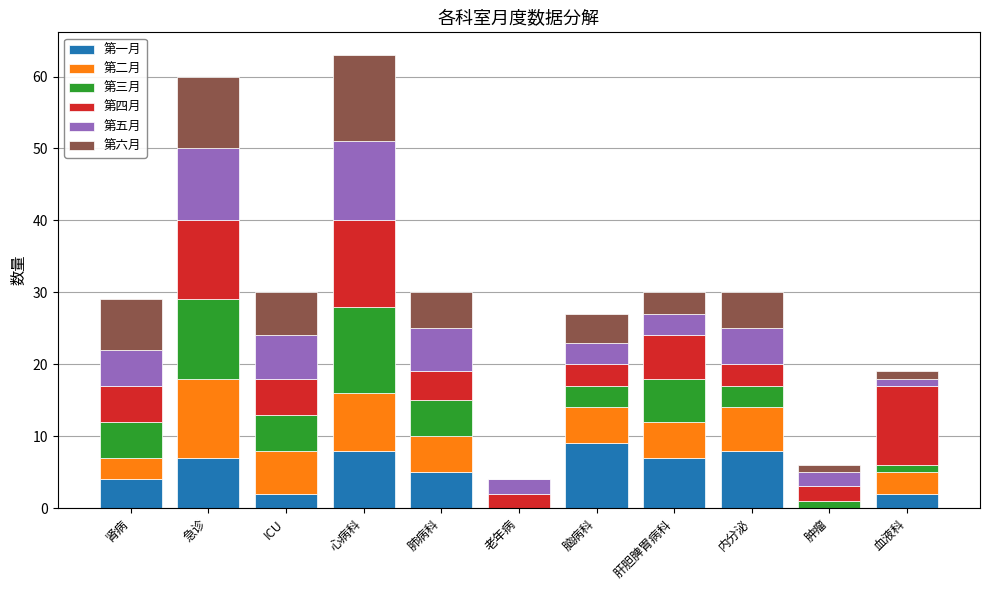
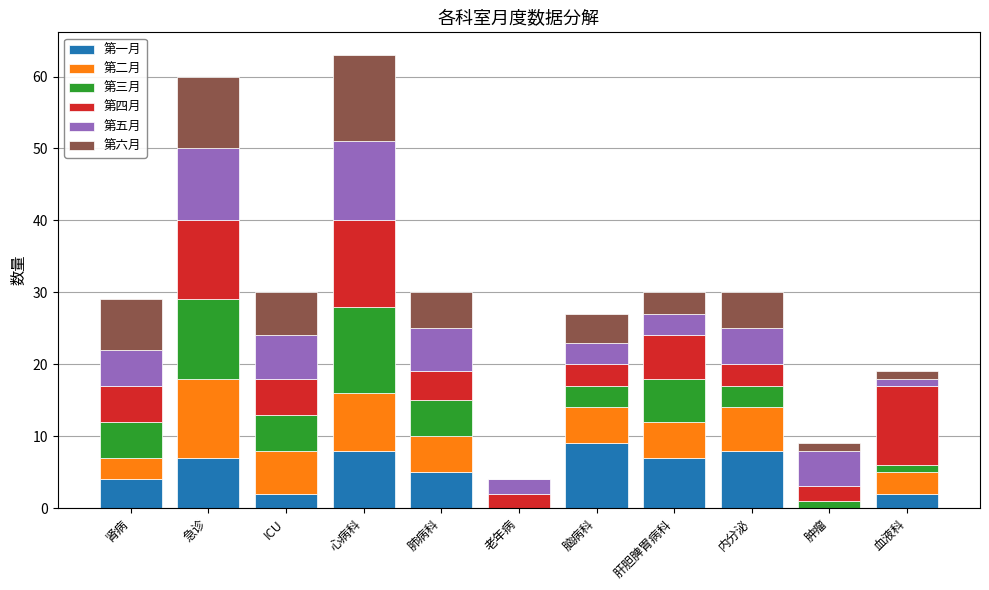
第五月, 肿瘤: 2 -> 5
